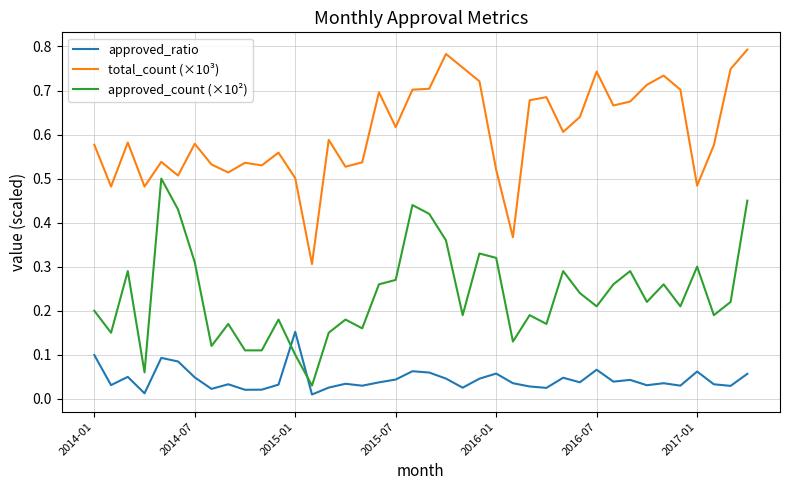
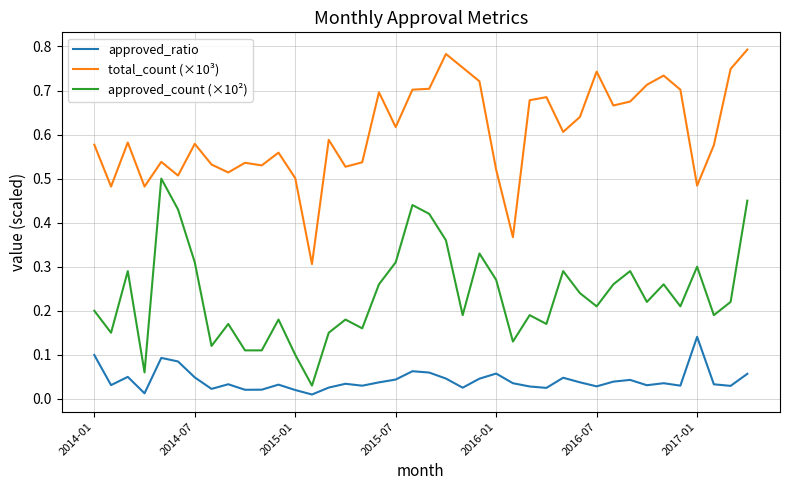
approved_ratio, 2015-01: 0.15 -> 0.02
approved_count (×10²), 2015-07: 0.27 -> 0.31
approved_count (×10²), 2016-01: 0.32 -> 0.27
approved_ratio, 2016-07: 0.07 -> 0.03
approved_ratio, 2017-01: 0.06 -> 0.14
